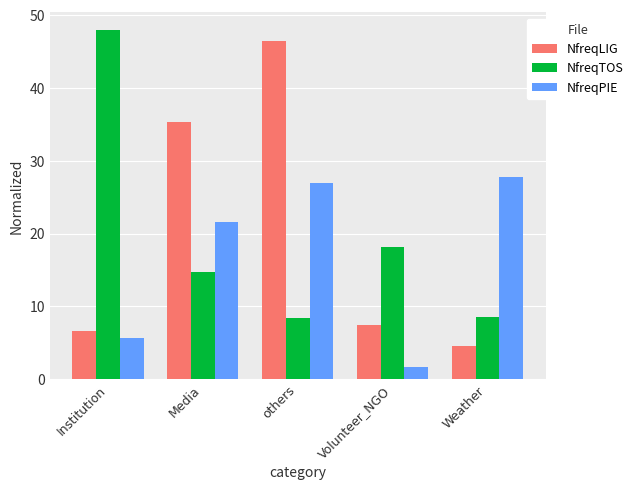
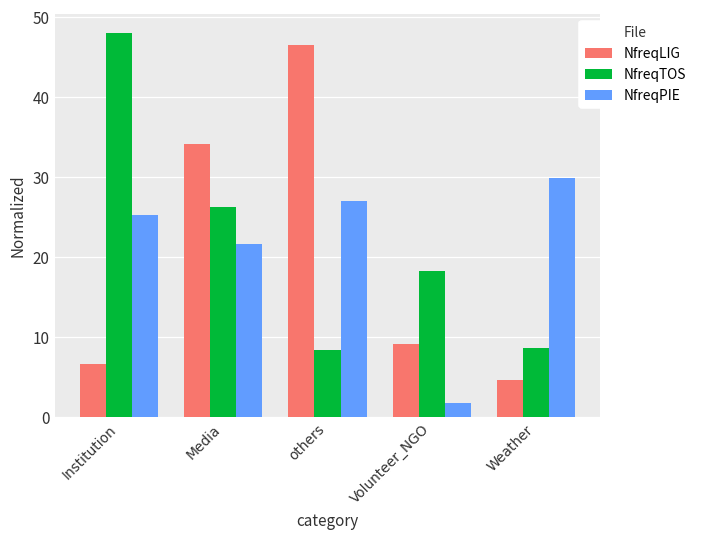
NfreqPIE, Institution: 6 -> 25
NfreqLIG, Media: 35 -> 34
NfreqTOS, Media: 15 -> 26
NfreqLIG, Volunteer_NGO: 7 -> 9
NfreqPIE, Weather: 28 -> 30
